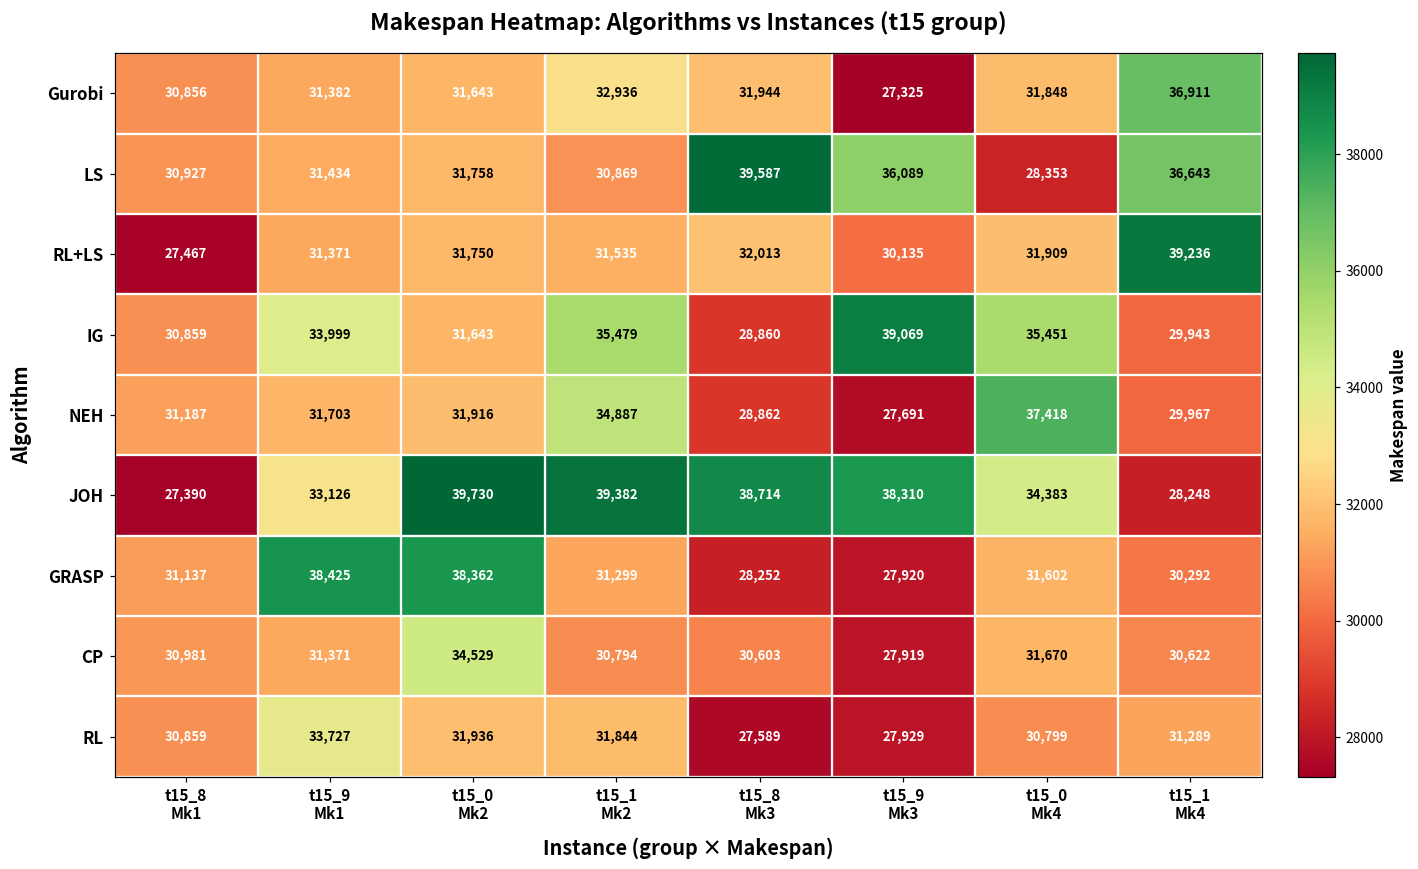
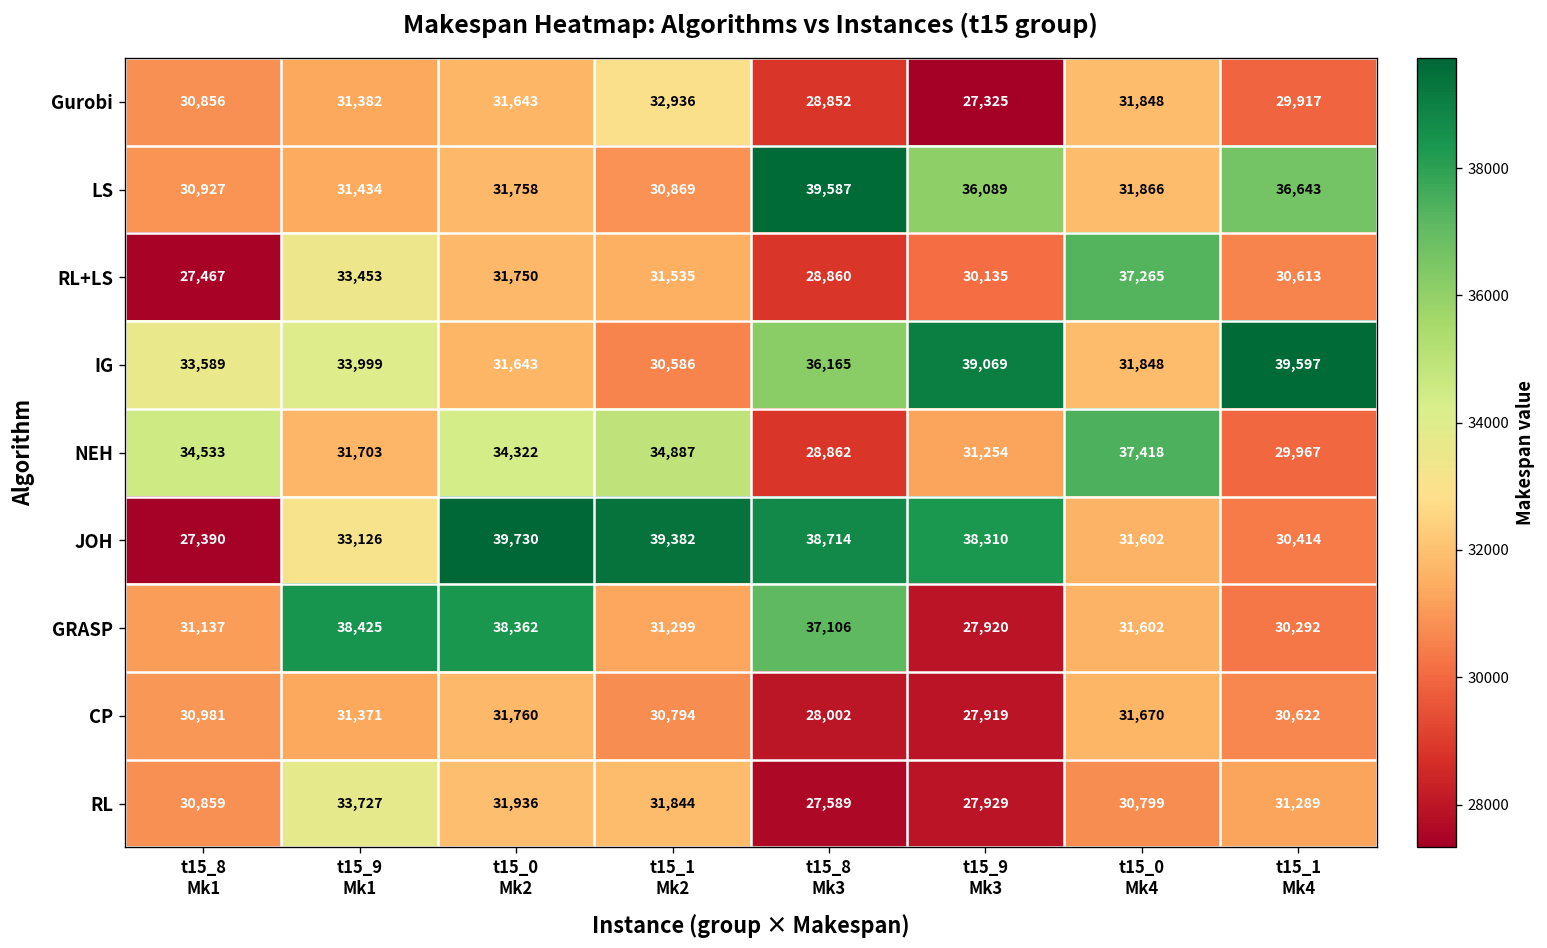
Gurobi, t15_8 Mk3: 31,944 -> 28,852
Gurobi, t15_1 Mk4: 36,911 -> 29,917
LS, t15_0 Mk4: 28,353 -> 31,866
RL+LS, t15_9 Mk1: 31,371 -> 33,453
RL+LS, t15_8 Mk3: 32,013 -> 28,860
RL+LS, t15_0 Mk4: 31,909 -> 37,265
RL+LS, t15_1 Mk4: 39,236 -> 30,613
IG, t15_8 Mk1: 30,859 -> 33,589
IG, t15_1 Mk2: 35,479 -> 30,586
IG, t15_8 Mk3: 28,860 -> 36,165
IG, t15_0 Mk4: 35,451 -> 31,848
IG, t15_1 Mk4: 29,943 -> 39,597
NEH, t15_8 Mk1: 31,187 -> 34,533
NEH, t15_0 Mk2: 31,916 -> 34,322
NEH, t15_9 Mk3: 27,691 -> 31,254
JOH, t15_0 Mk4: 34,383 -> 31,602
JOH, t15_1 Mk4: 28,248 -> 30,414
GRASP, t15_8 Mk3: 28,252 -> 37,106
CP, t15_0 Mk2: 34,529 -> 31,760
CP, t15_8 Mk3: 30,603 -> 28,002
